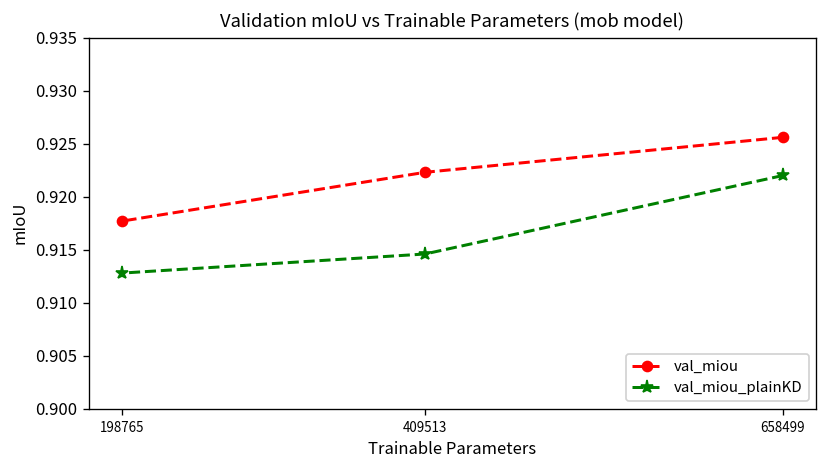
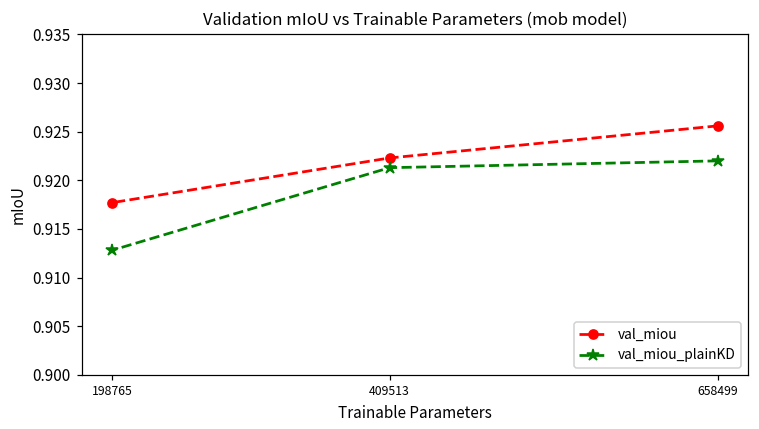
val_miou_plainKD, 409513: 0.915 -> 0.921
